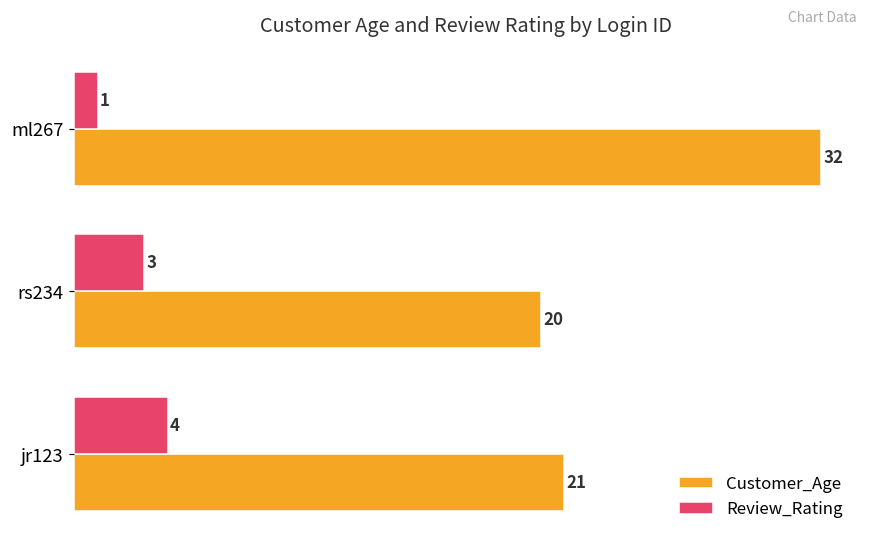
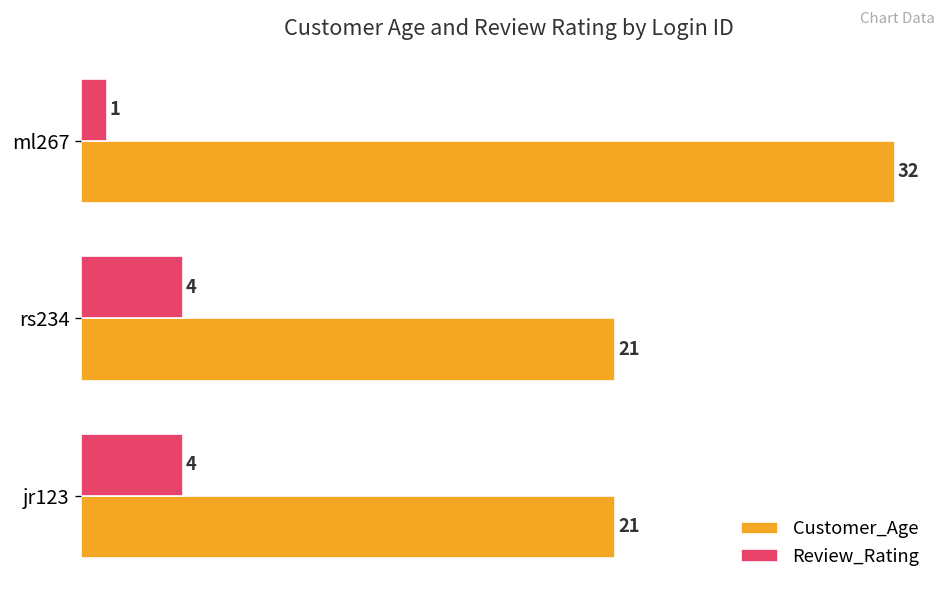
Review_Rating, rs234: 3 -> 4
Customer_Age, rs234: 20 -> 21
